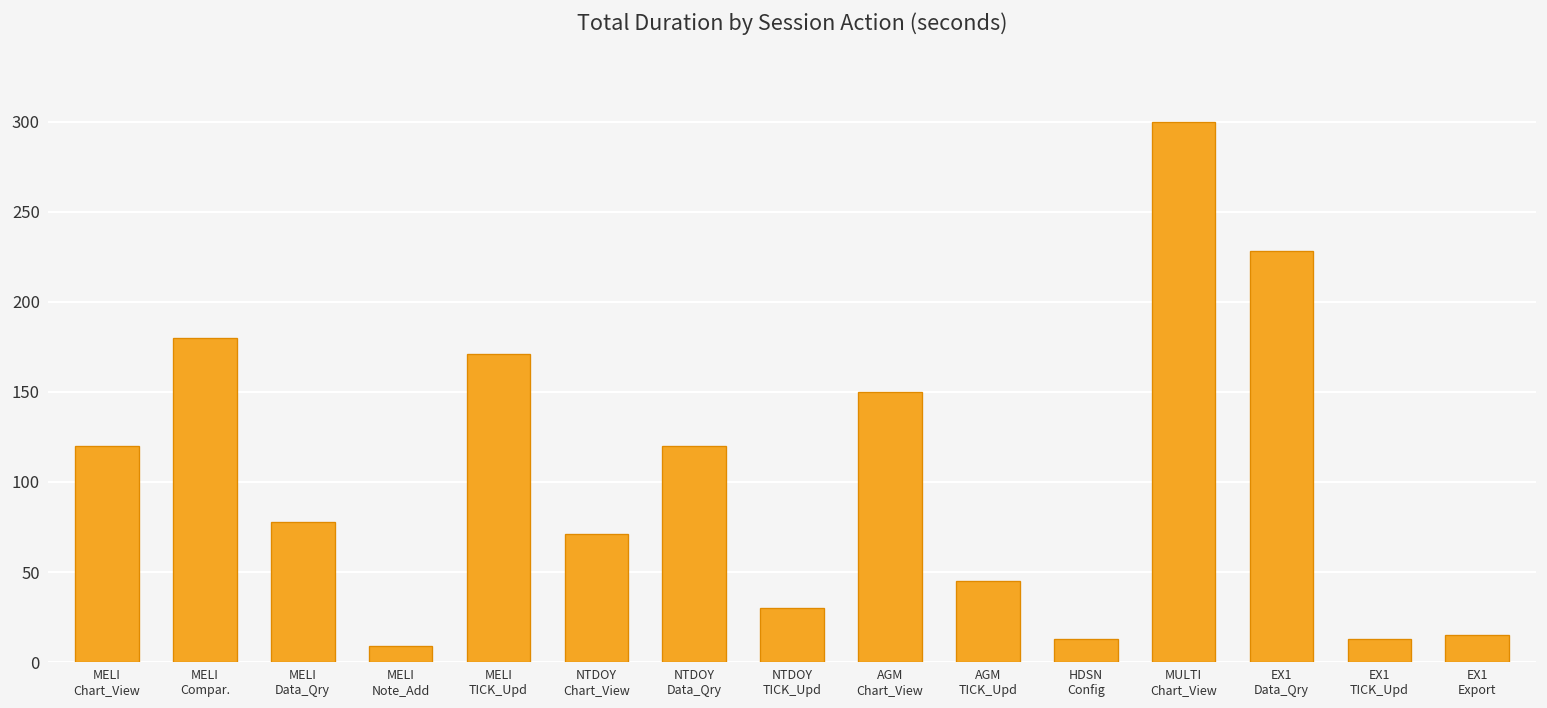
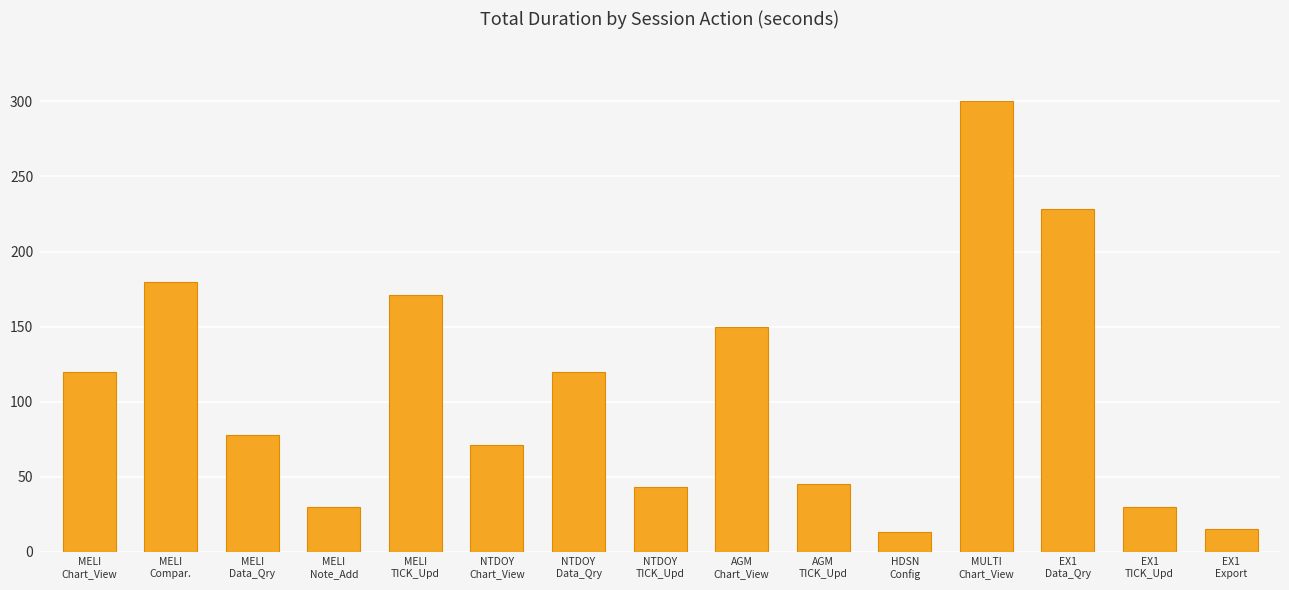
MELI Note_Add: 9 -> 30
NTDOY TICK_Upd: 30 -> 43
EX1 TICK_Upd: 13 -> 30
